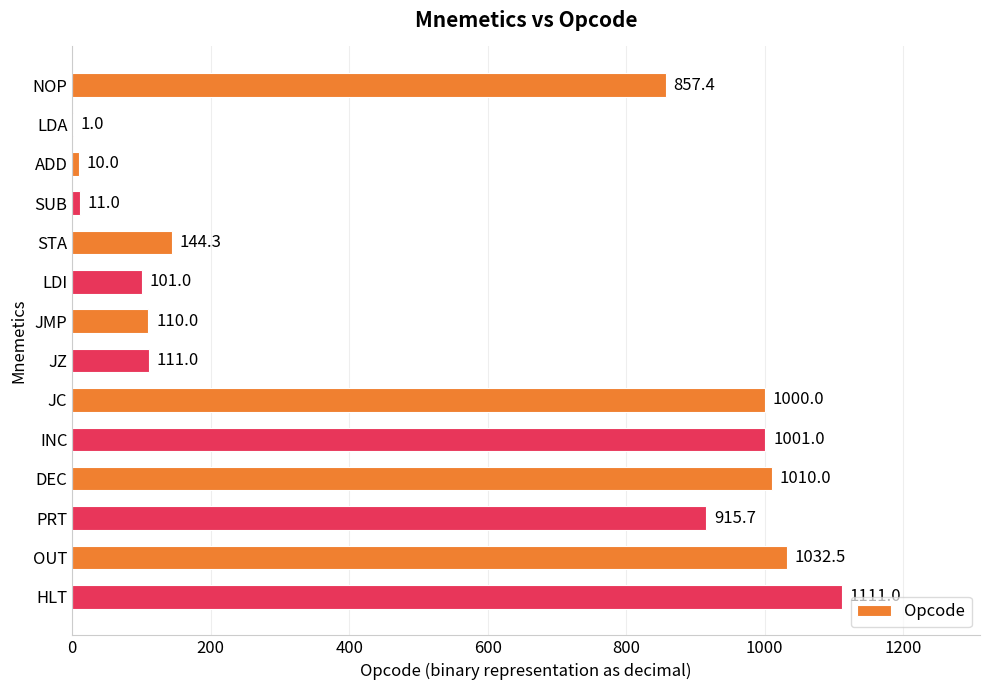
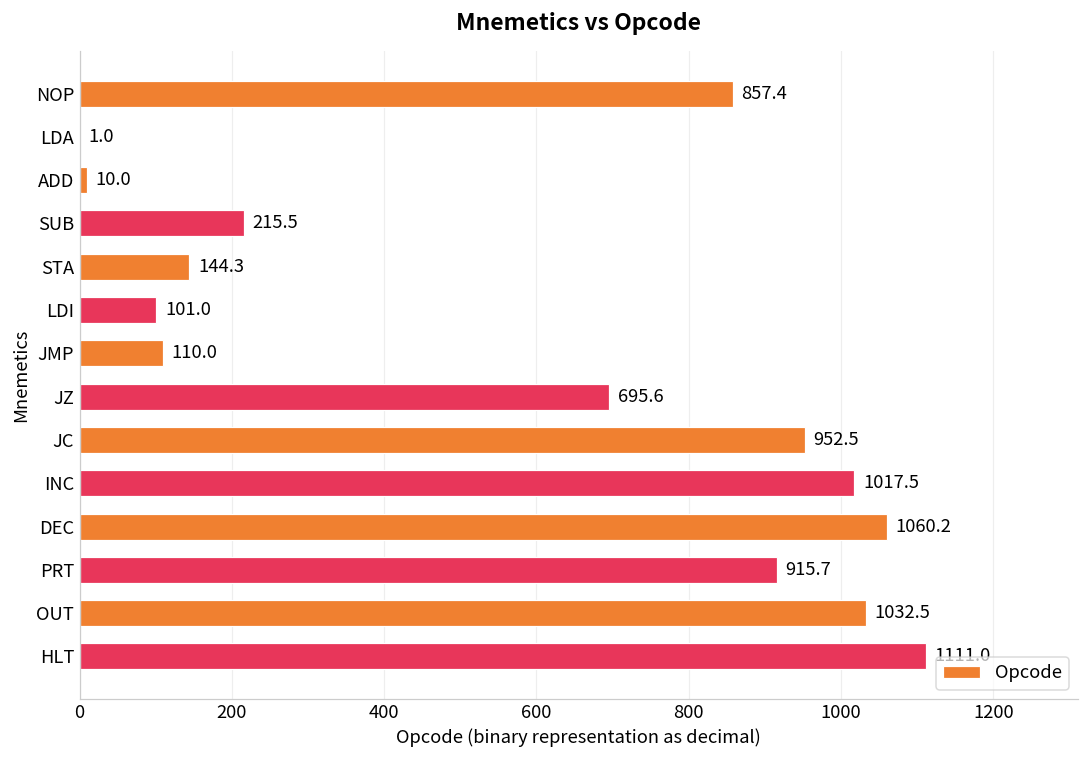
SUB: 11.0 -> 215.5
JZ: 111.0 -> 695.6
JC: 1000.0 -> 952.5
INC: 1001.0 -> 1017.5
DEC: 1010.0 -> 1060.2
